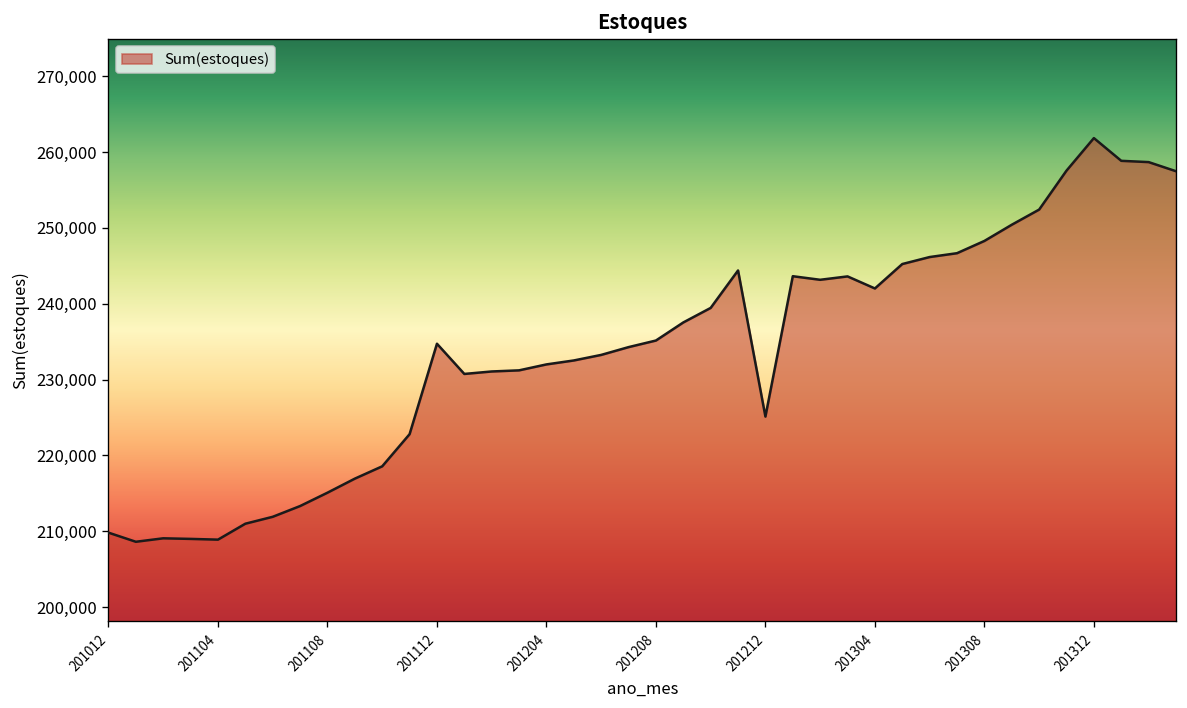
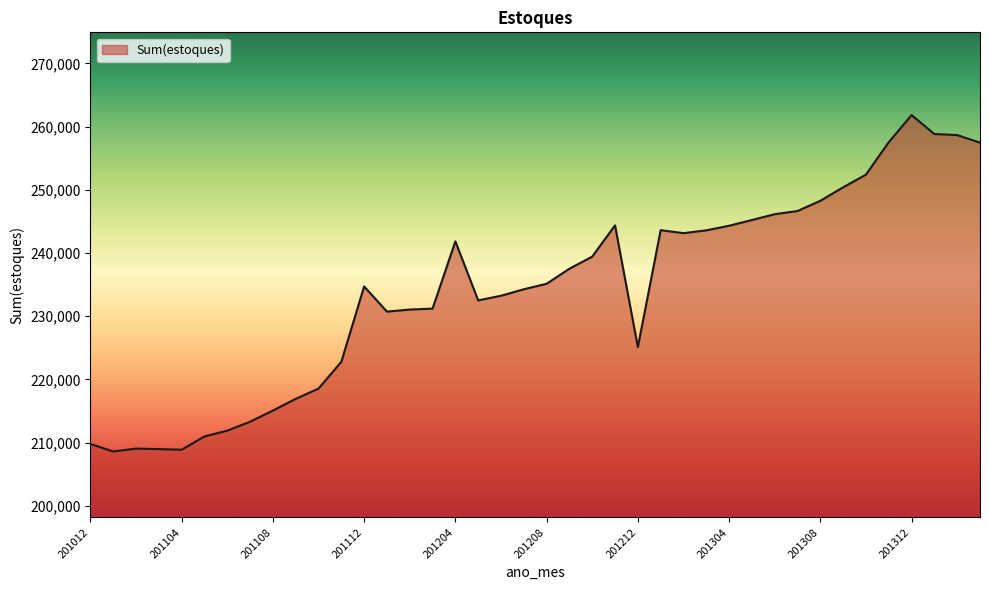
201204: 232,000 -> 242,000
201304: 242,000 -> 244,000
